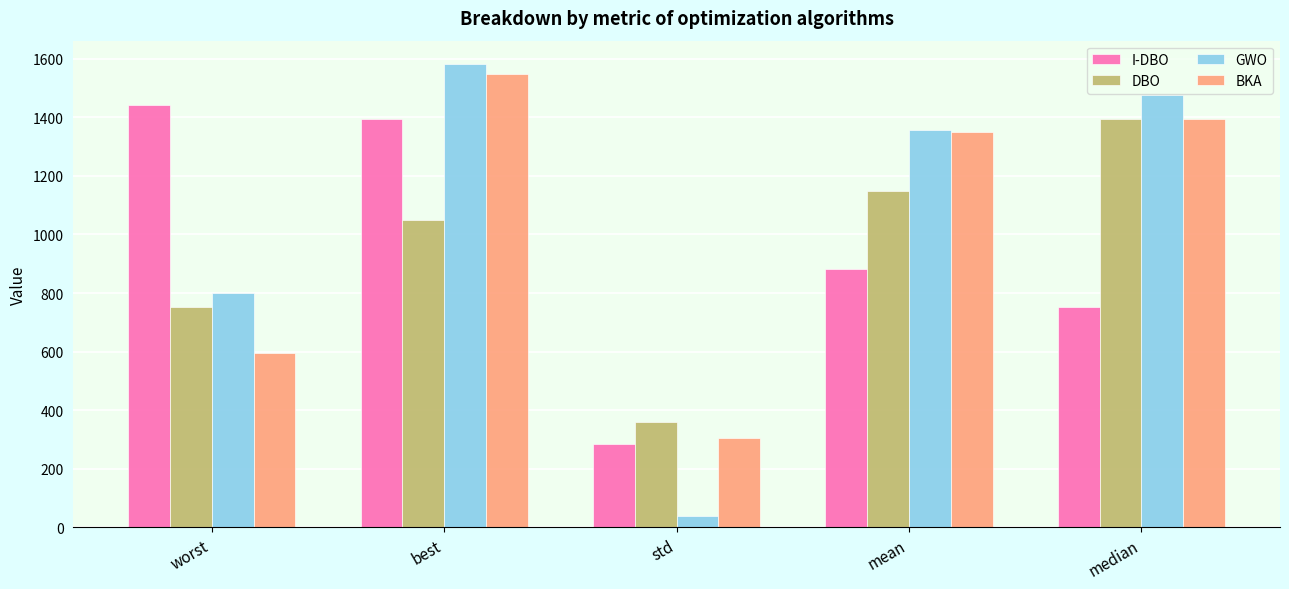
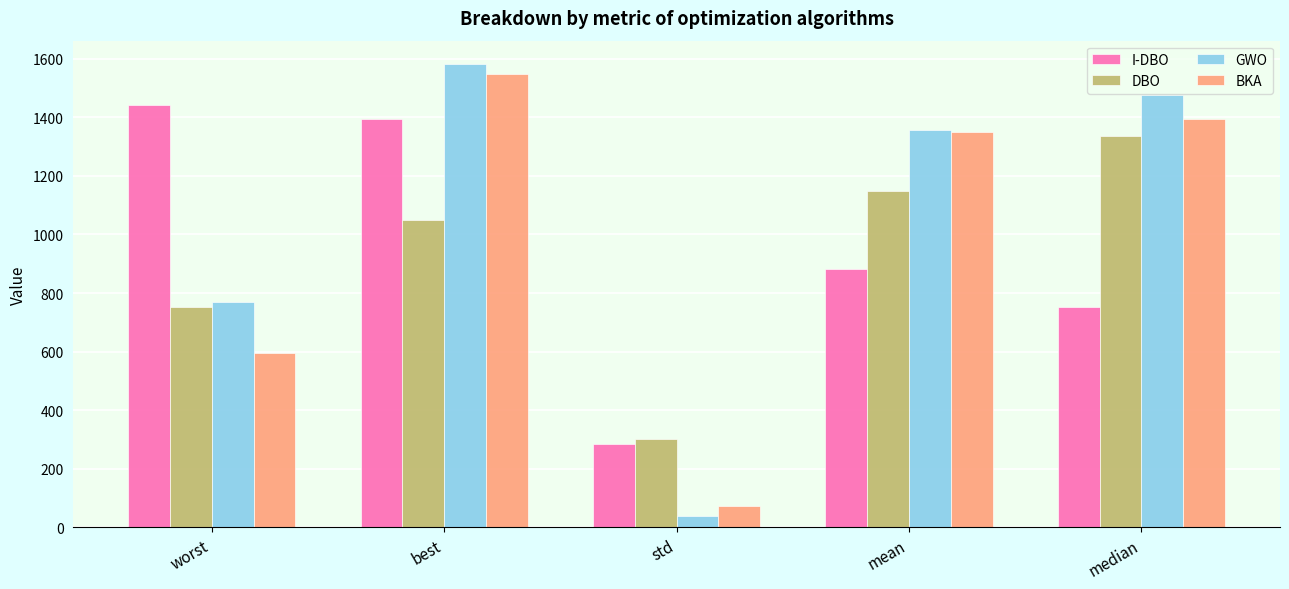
GWO, worst: 800 -> 770
DBO, std: 360 -> 300
BKA, std: 300 -> 70
DBO, median: 1390 -> 1330
